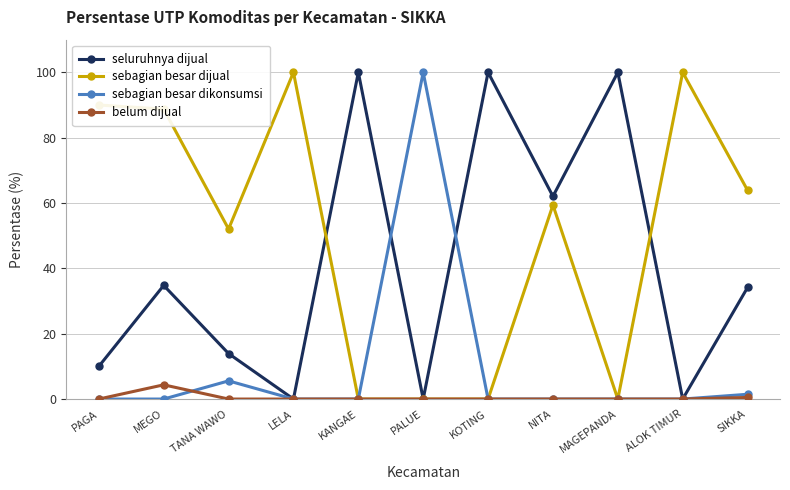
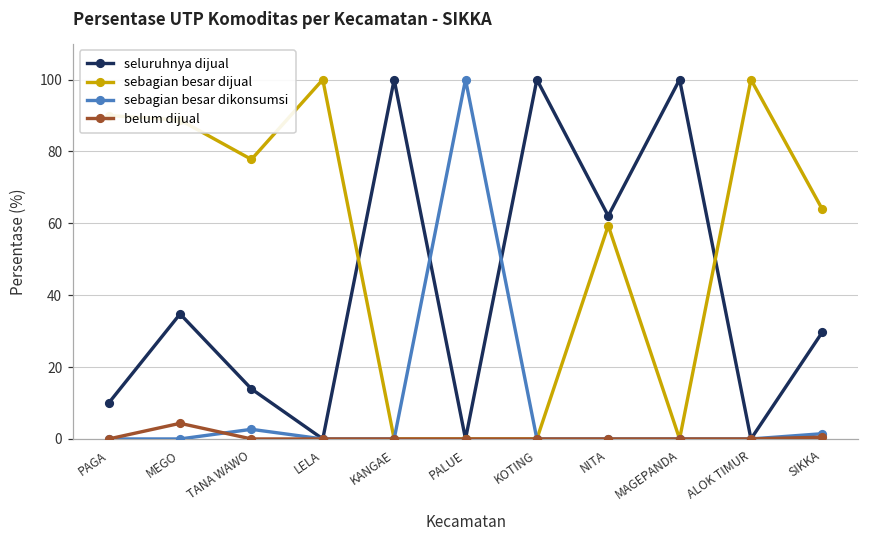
sebagian besar dijual, TANA WAWO: 52 -> 78
sebagian besar dikonsumsi, TANA WAWO: 6 -> 3
seluruhnya dijual, SIKKA: 34 -> 30
